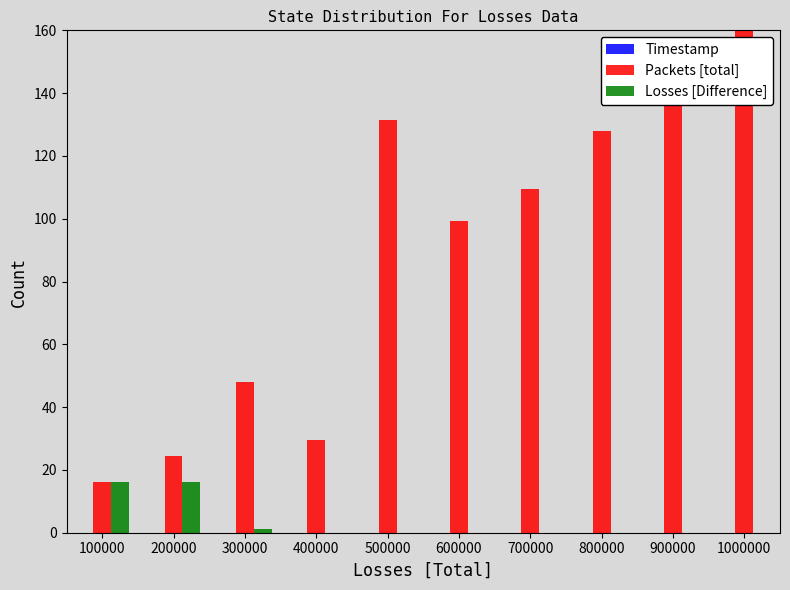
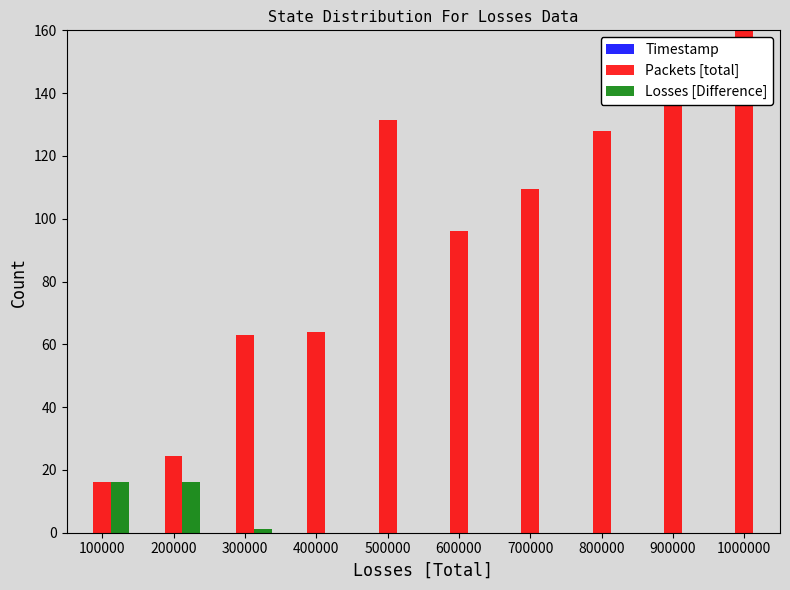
Packets [total], 300000: 48 -> 63
Packets [total], 400000: 30 -> 64
Packets [total], 600000: 99 -> 96
